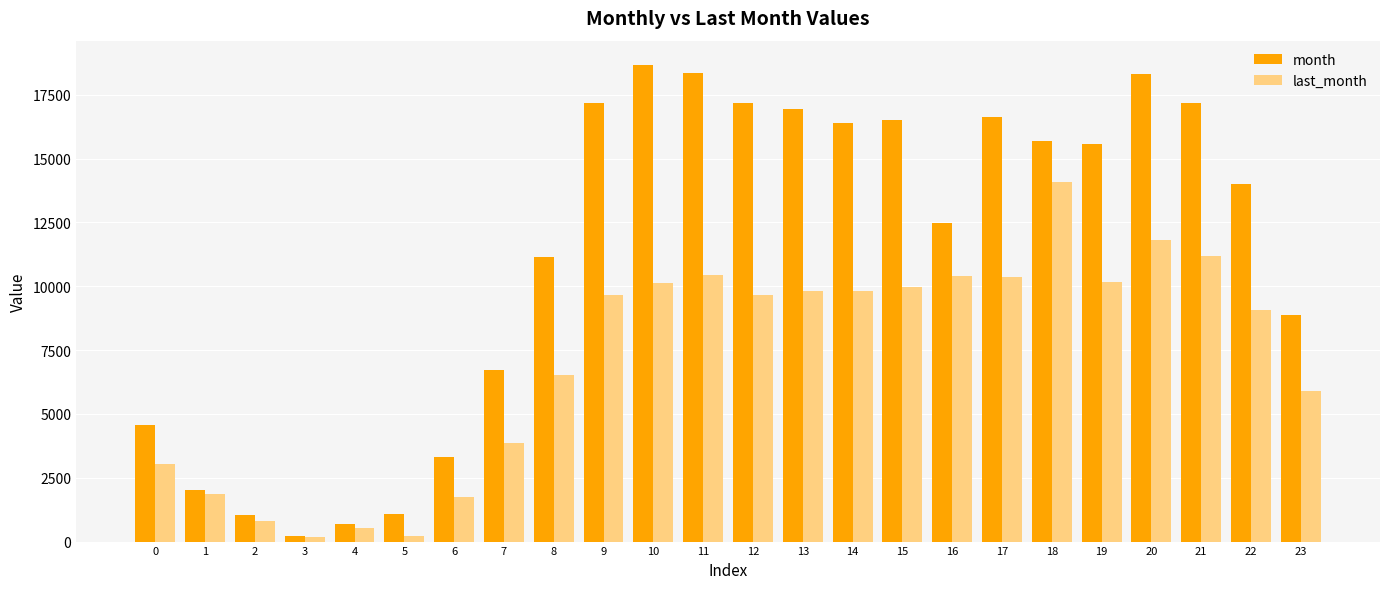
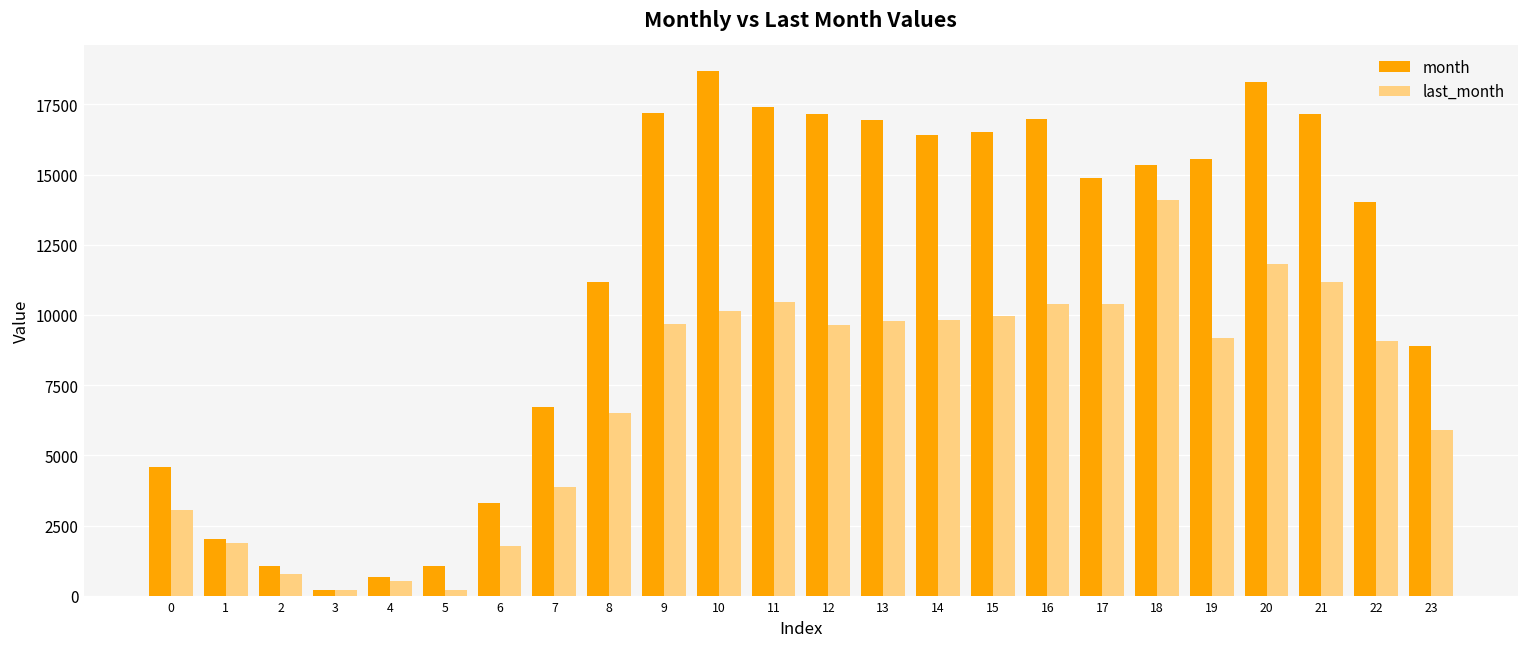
month, 11: 18400 -> 17400
month, 16: 12500 -> 17000
month, 17: 16600 -> 14900
month, 18: 15700 -> 15400
last_month, 19: 10200 -> 9200
